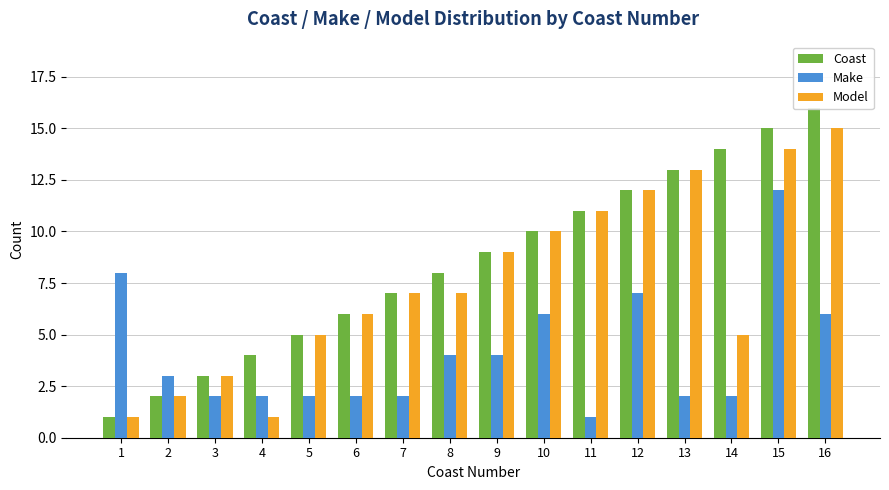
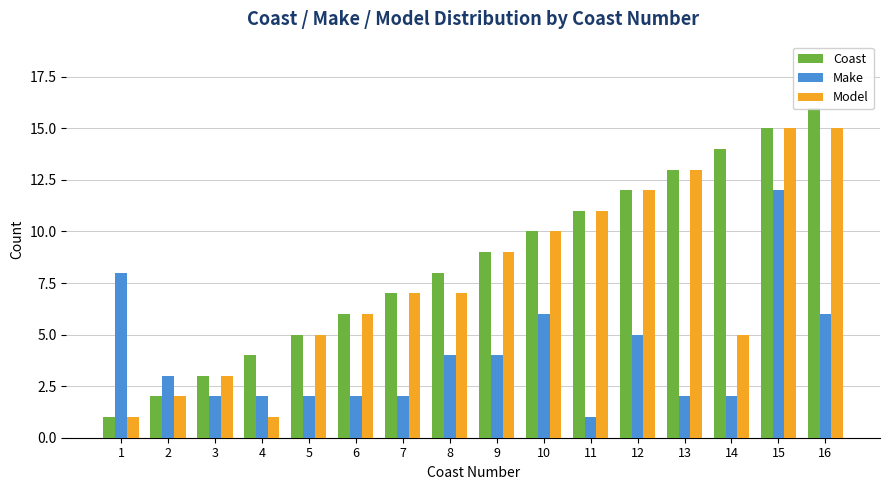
Make, 12: 7 -> 5
Model, 15: 14 -> 15
